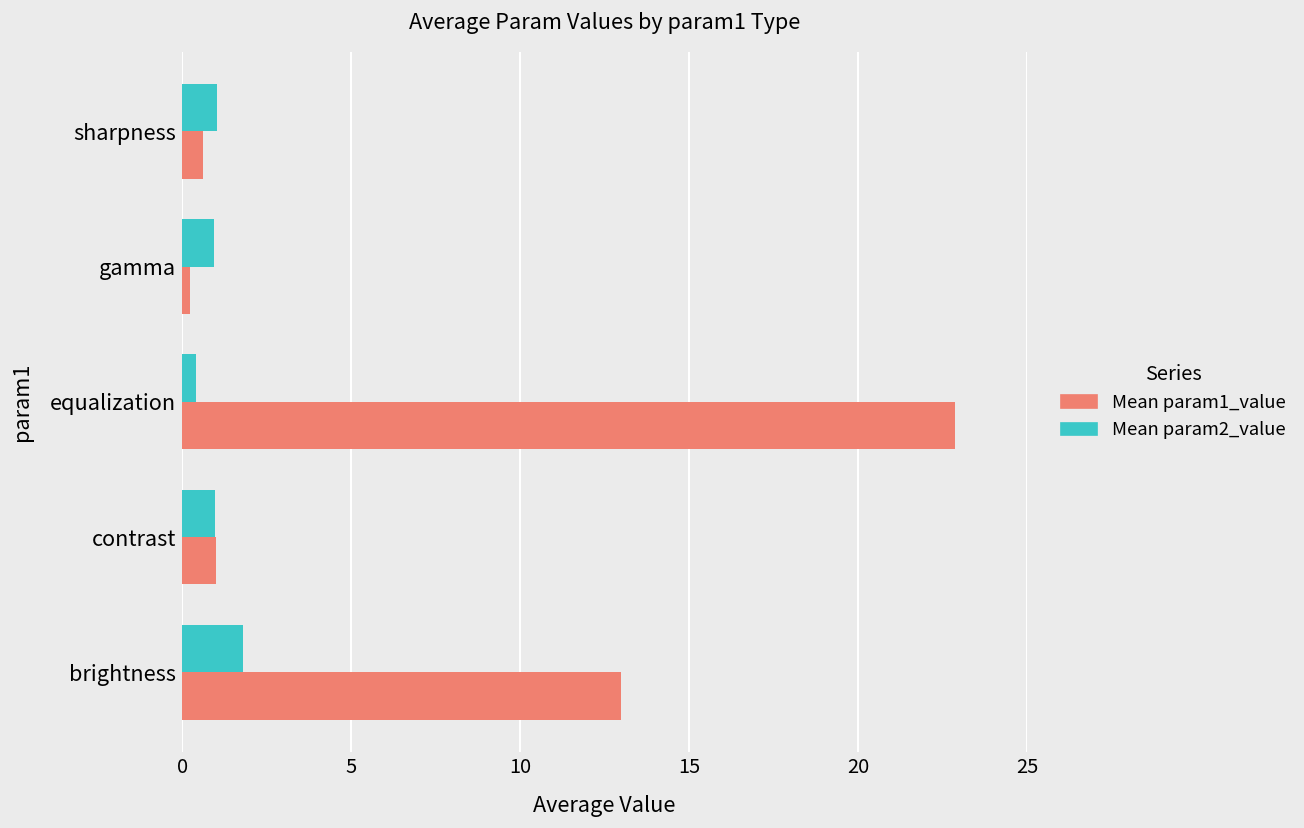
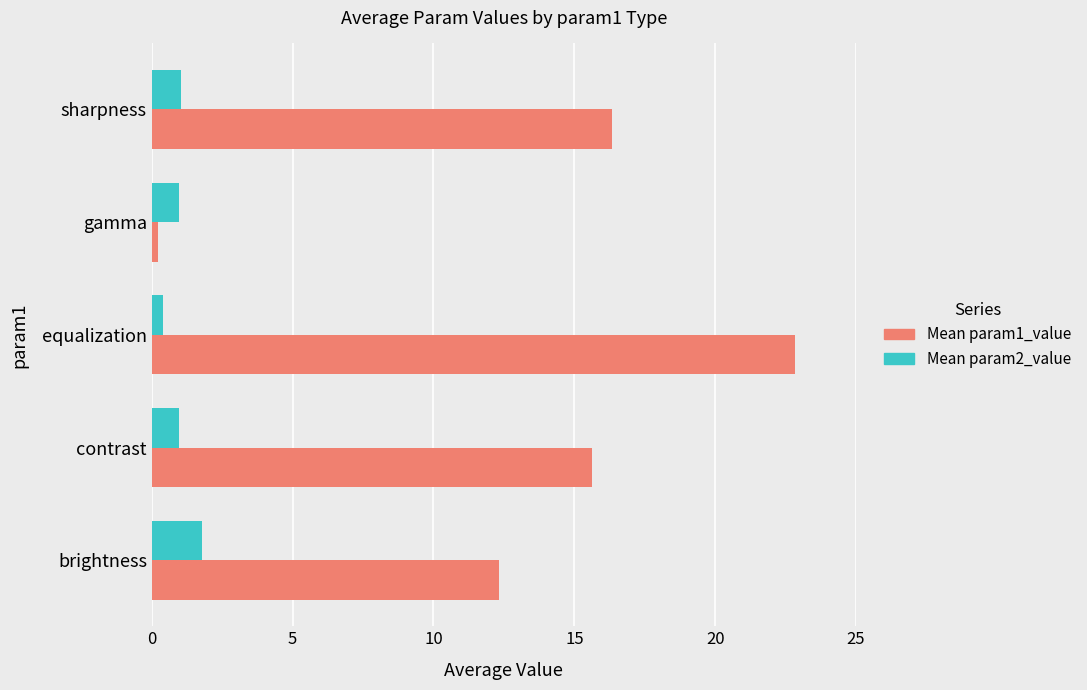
Mean param1_value, sharpness: 0.6 -> 16.4
Mean param1_value, contrast: 1.0 -> 15.6
Mean param1_value, brightness: 13.0 -> 12.3
